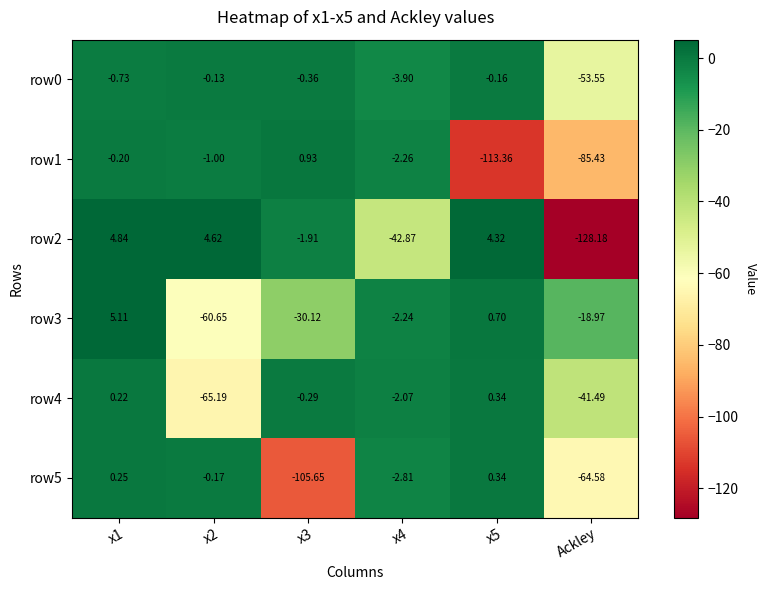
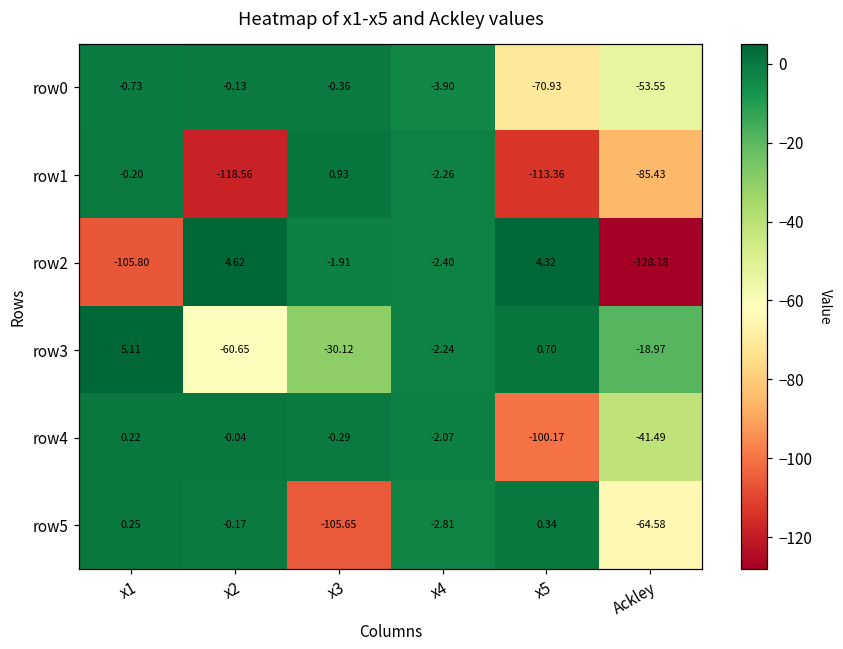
row0, x5: -0.16 -> -70.93
row1, x2: -1.00 -> -118.56
row2, x1: 4.84 -> -105.80
row2, x4: -42.87 -> -2.40
row4, x2: -65.19 -> -0.04
row4, x5: 0.34 -> -100.17
